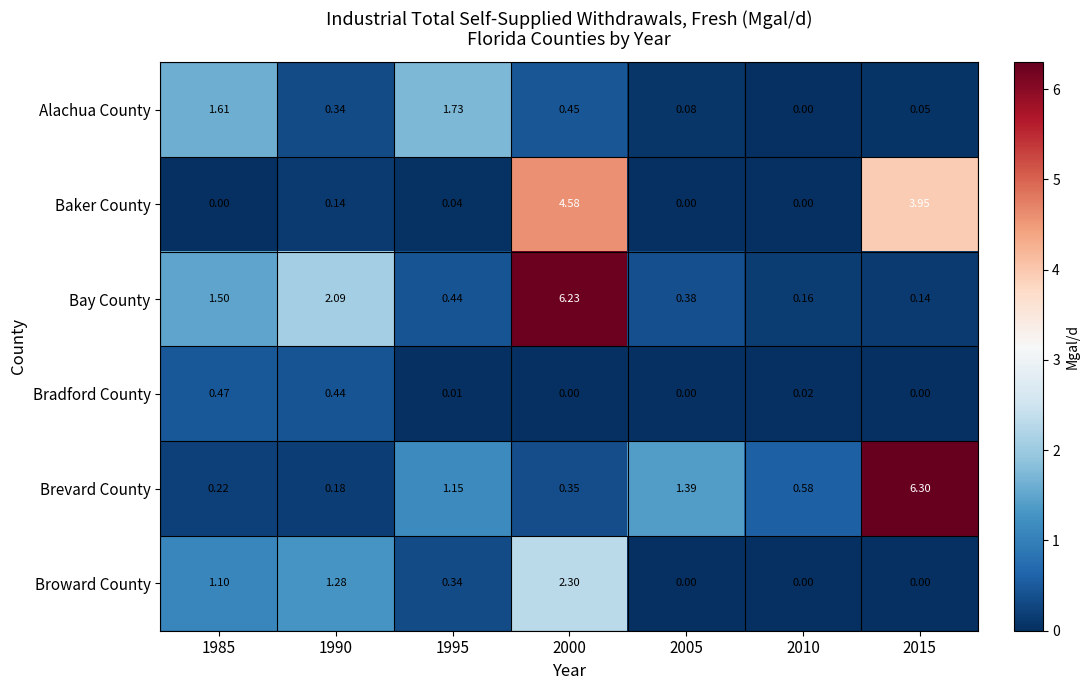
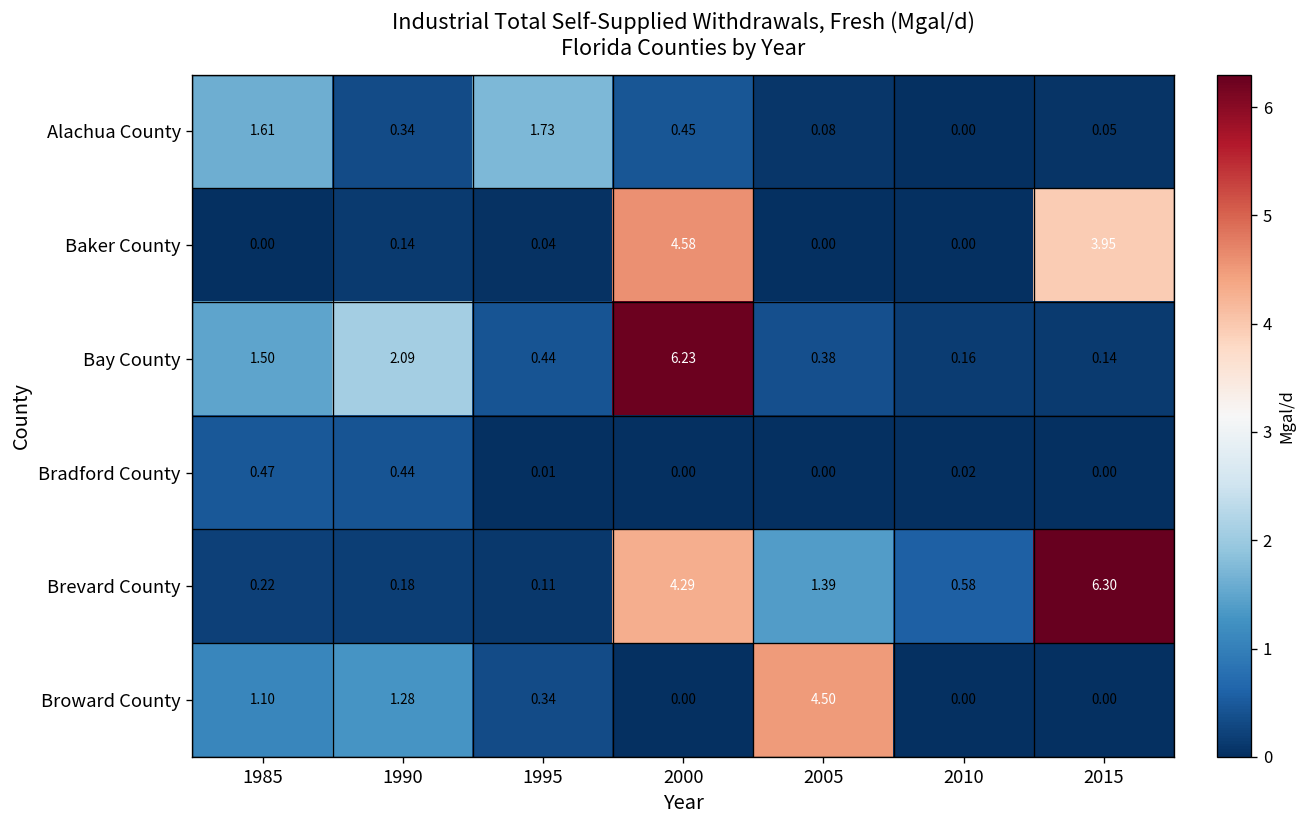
Brevard County, 1995: 1.15 -> 0.11
Brevard County, 2000: 0.35 -> 4.29
Broward County, 2000: 2.30 -> 0.00
Broward County, 2005: 0.00 -> 4.50
